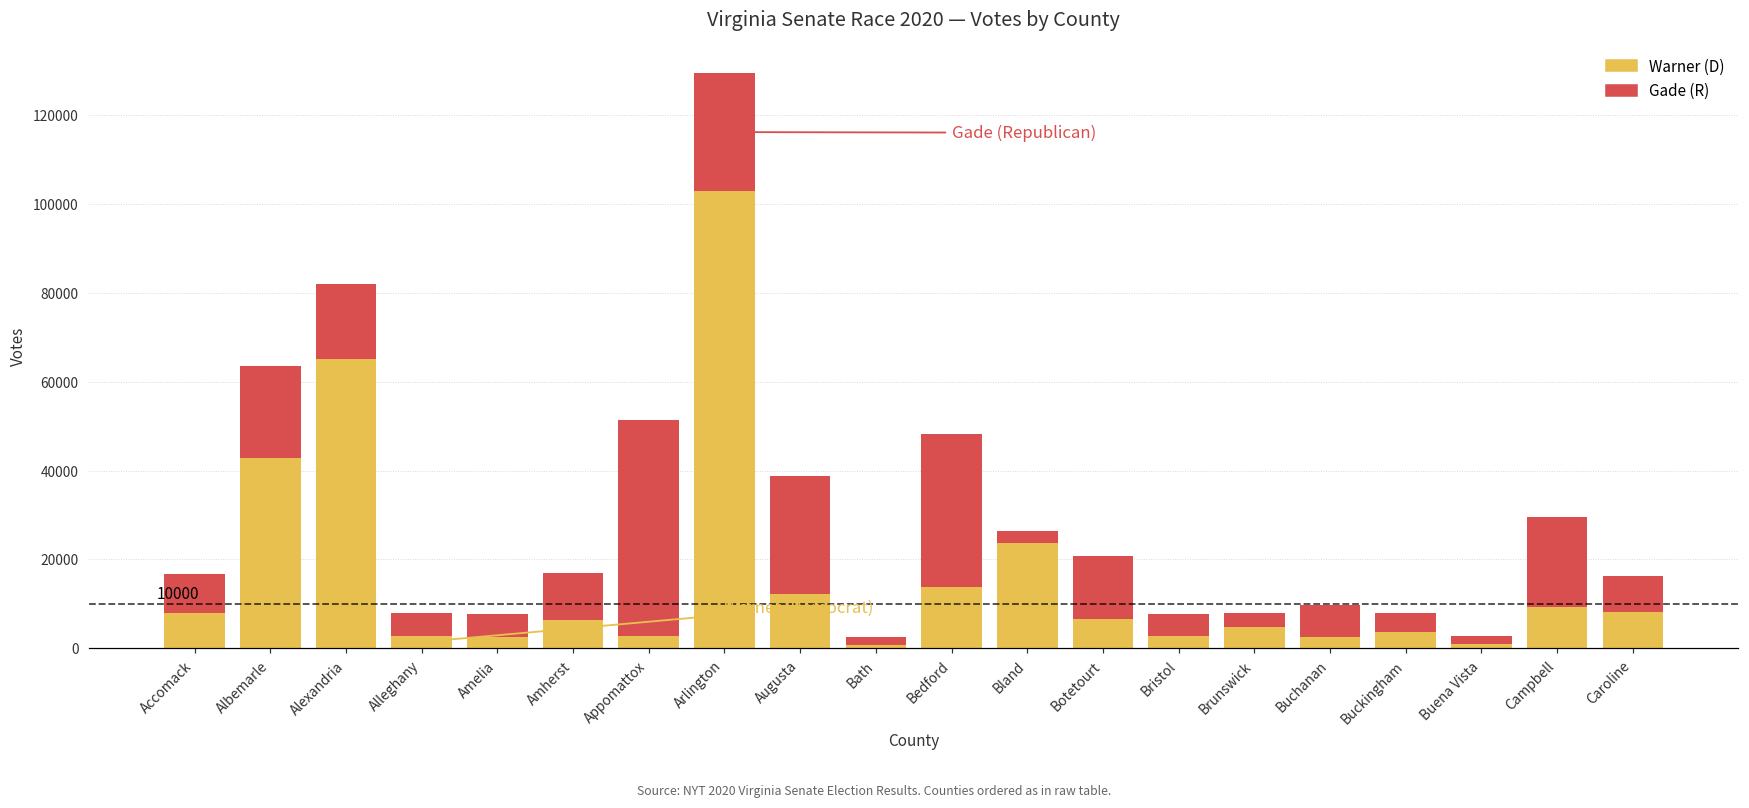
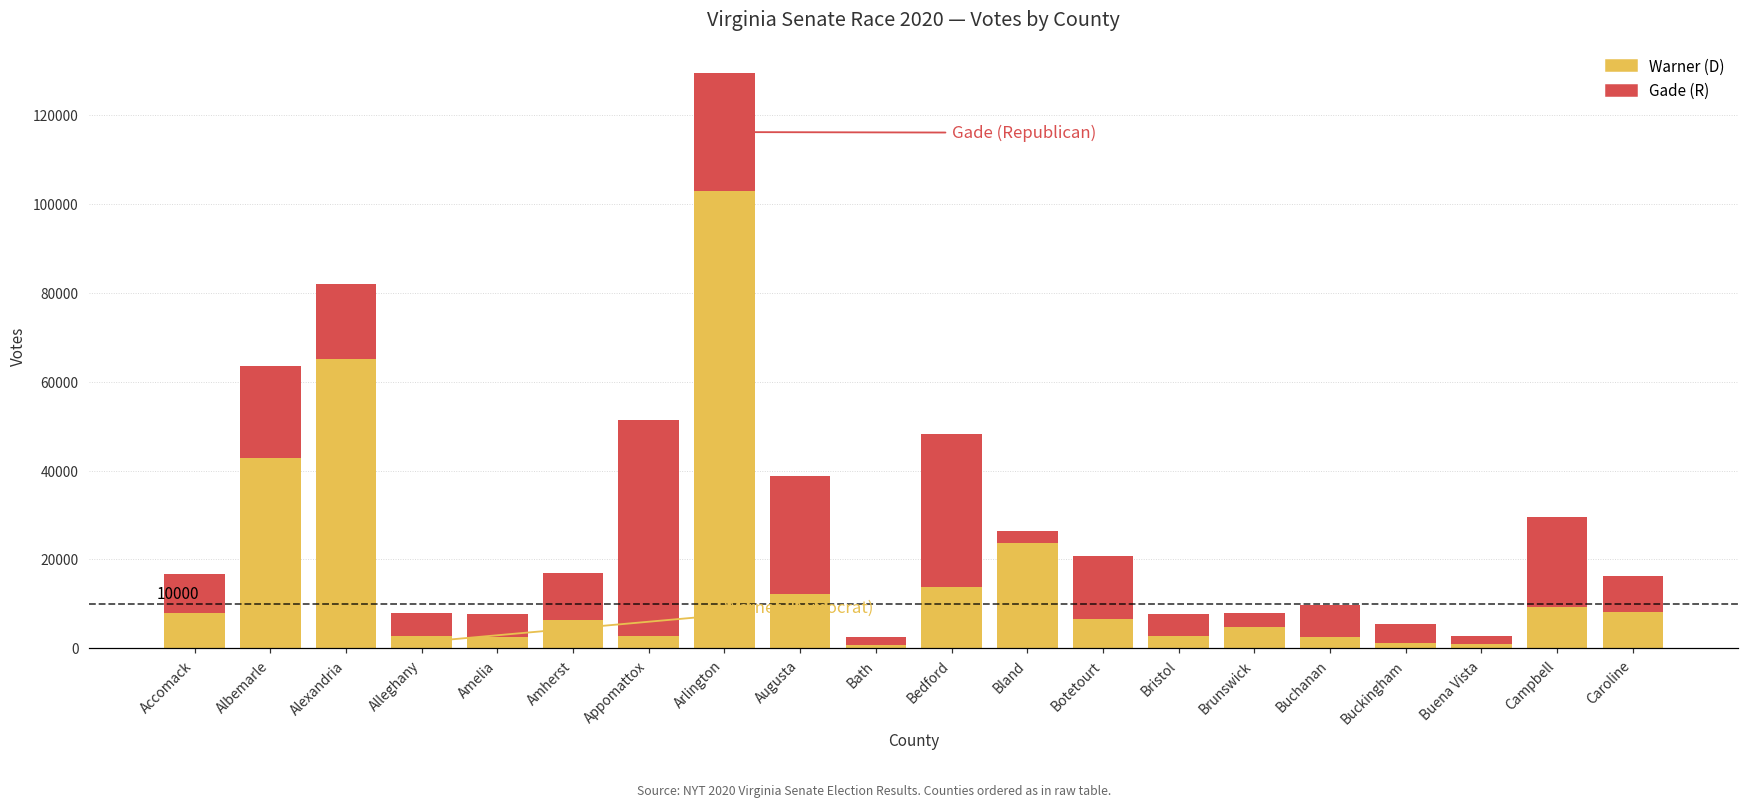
Warner (D), Buckingham: 4000 -> 1000
